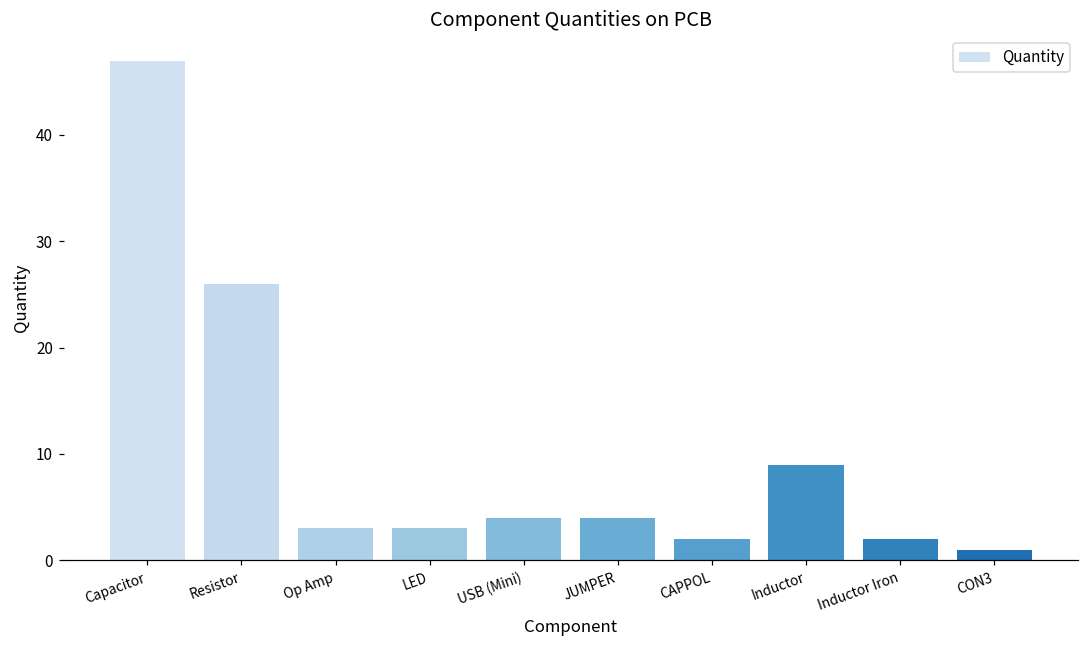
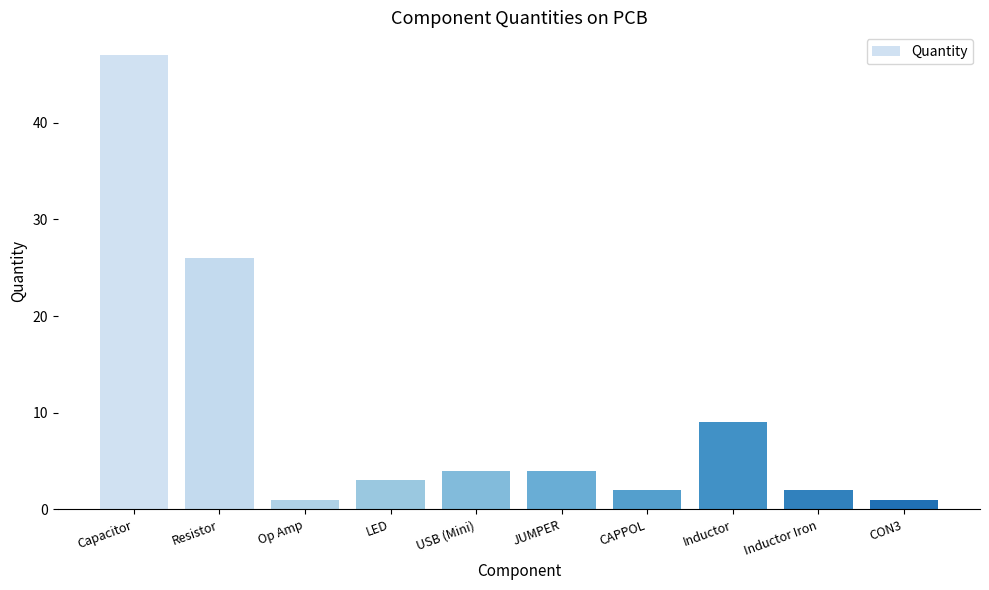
Op Amp: 3 -> 1
